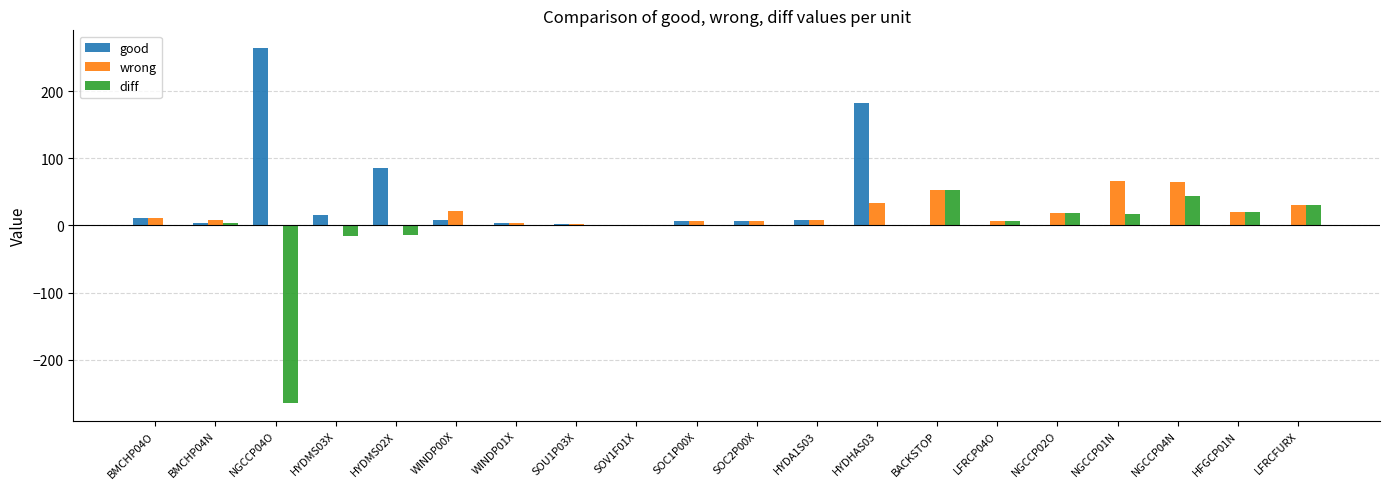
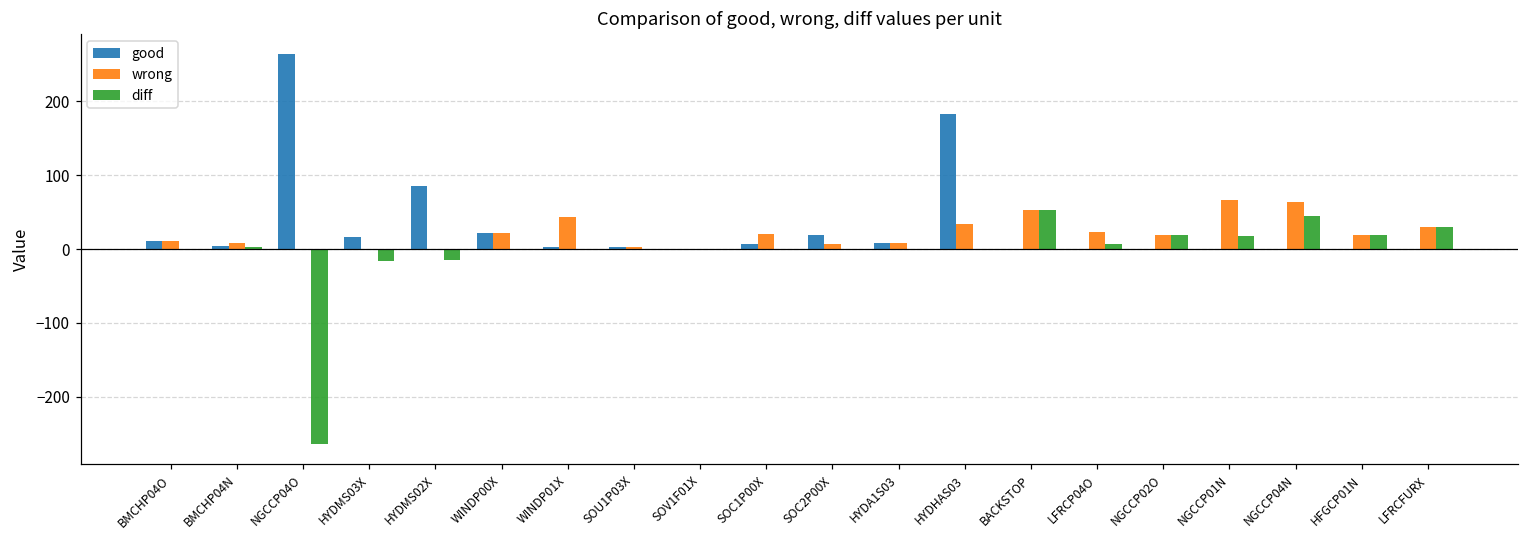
good, WINDP00X: 10 -> 20
wrong, WINDP01X: 0 -> 40
wrong, SOC1P00X: 10 -> 20
good, SOC2P00X: 10 -> 20
wrong, LFRCP04O: 10 -> 20
